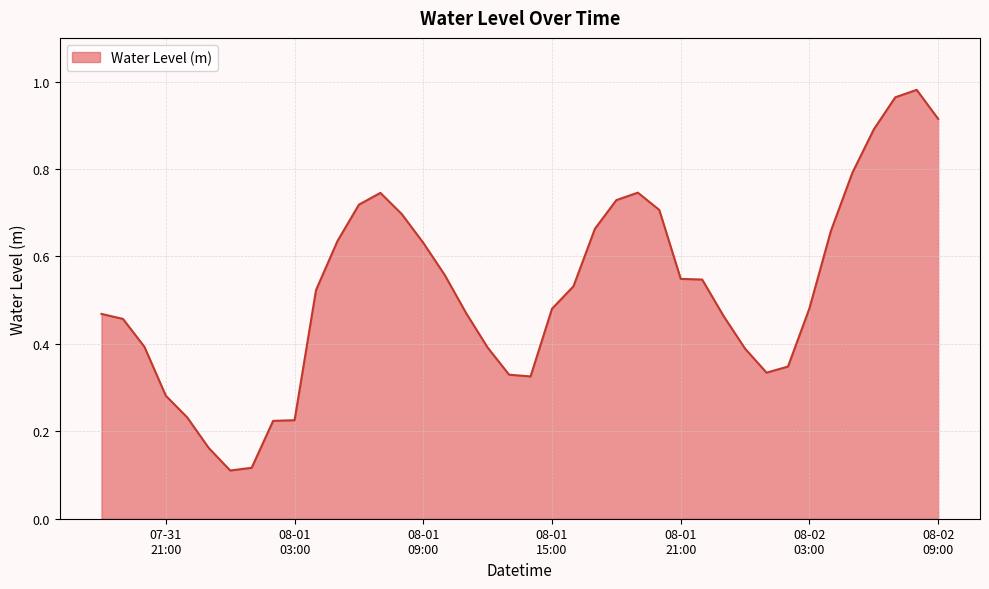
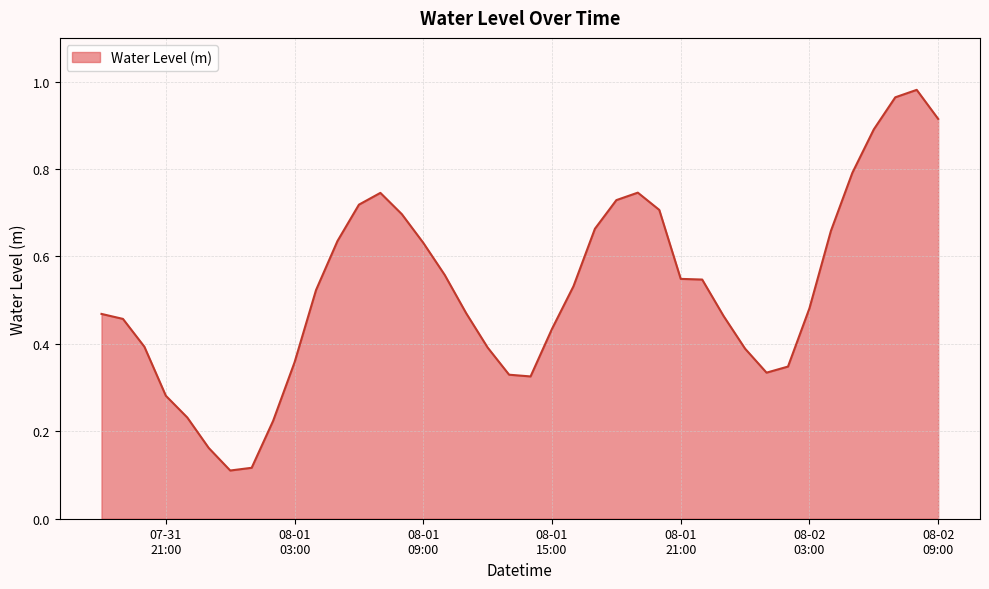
08-01 03:00: 0.23 -> 0.36
08-01 15:00: 0.48 -> 0.43
